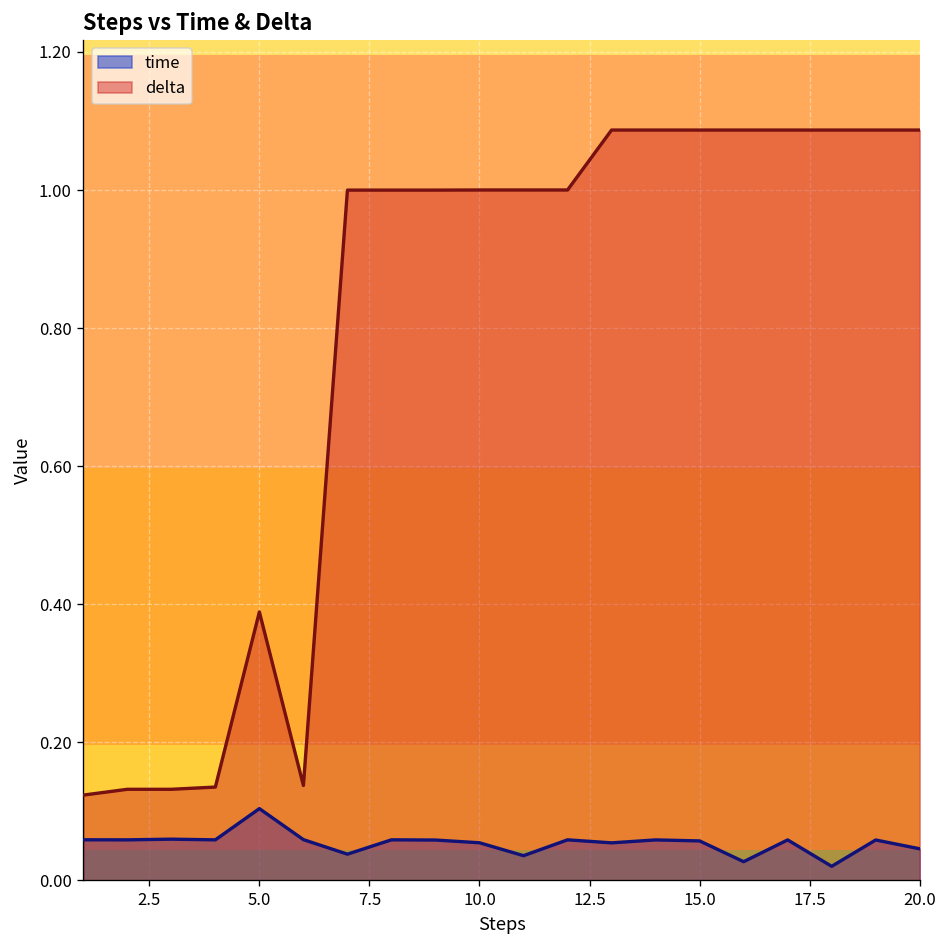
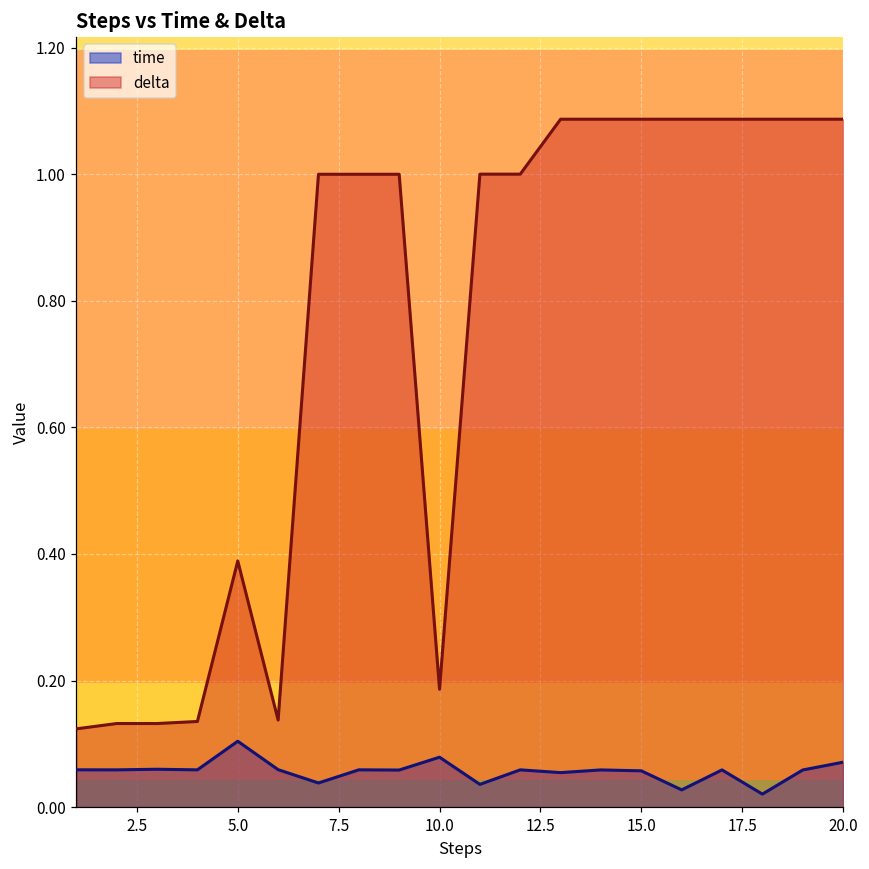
time, 10.0: 0.05 -> 0.08
delta, 10.0: 1.00 -> 0.19
time, 20.0: 0.05 -> 0.07
